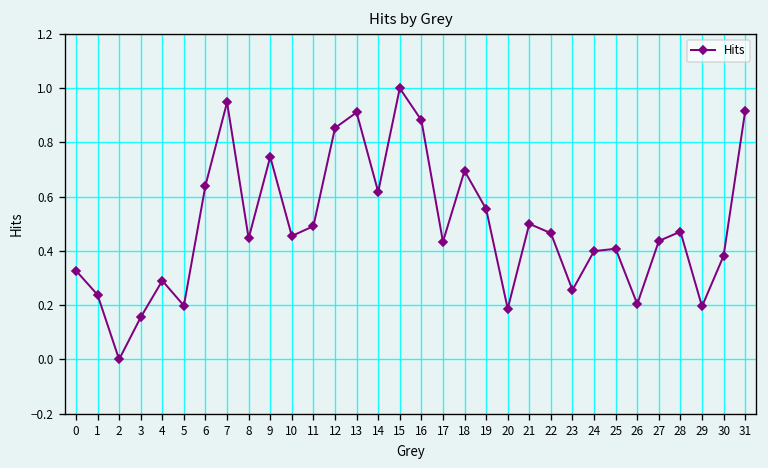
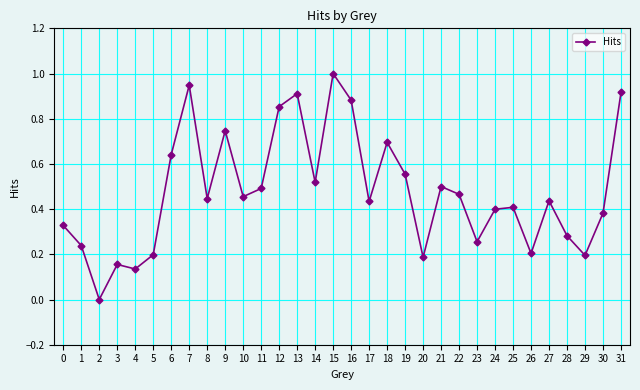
4: 0.29 -> 0.14
14: 0.62 -> 0.52
28: 0.47 -> 0.28
